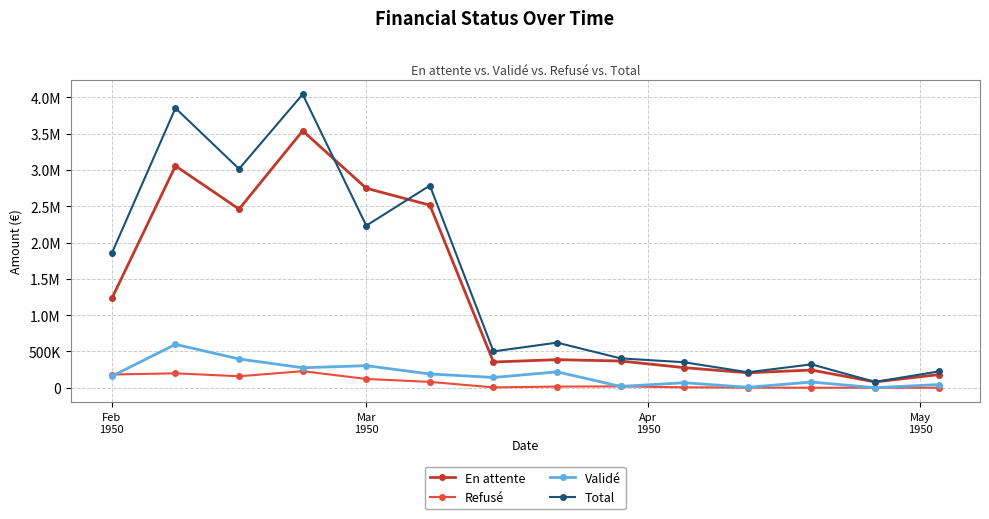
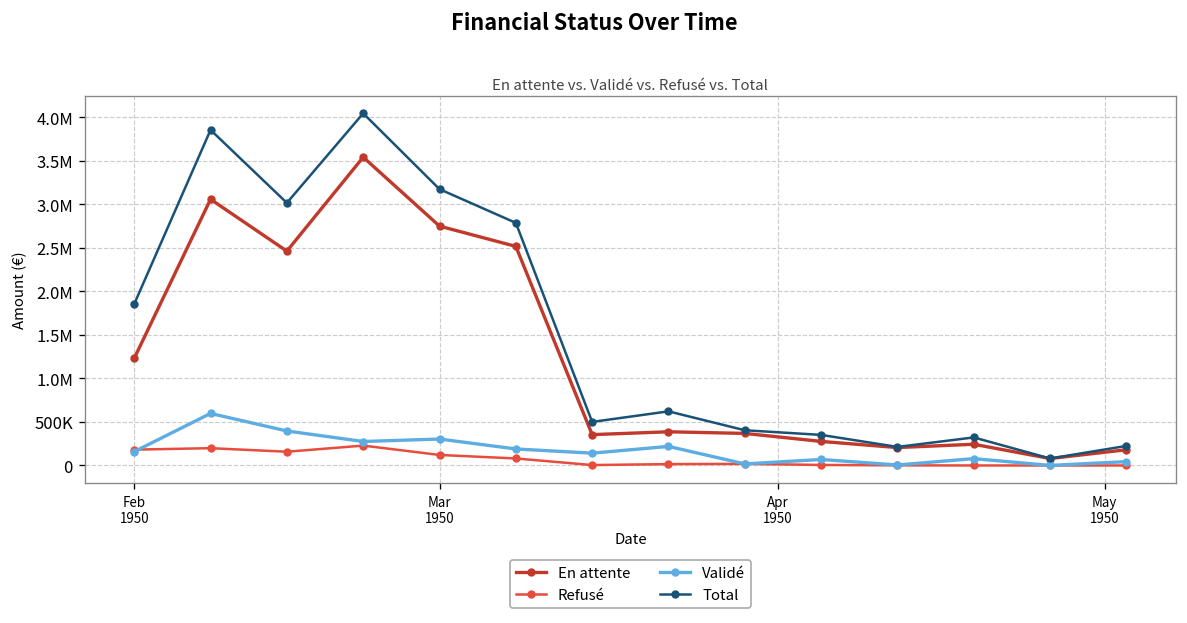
Total, Mar 1950: 2200000 -> 3200000
